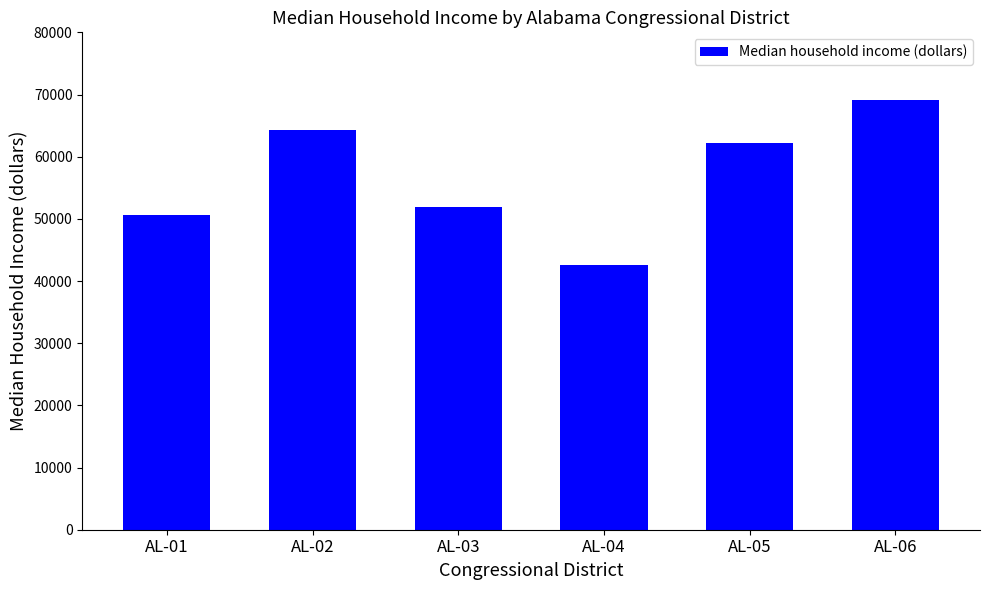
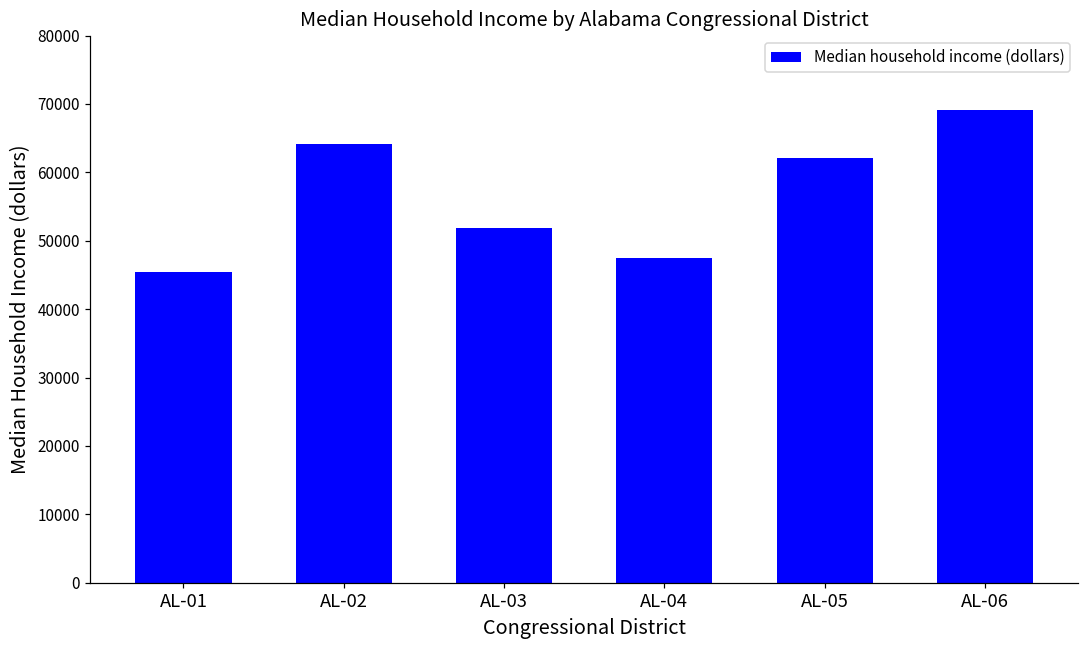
AL-01: 51000 -> 45000
AL-04: 43000 -> 48000
